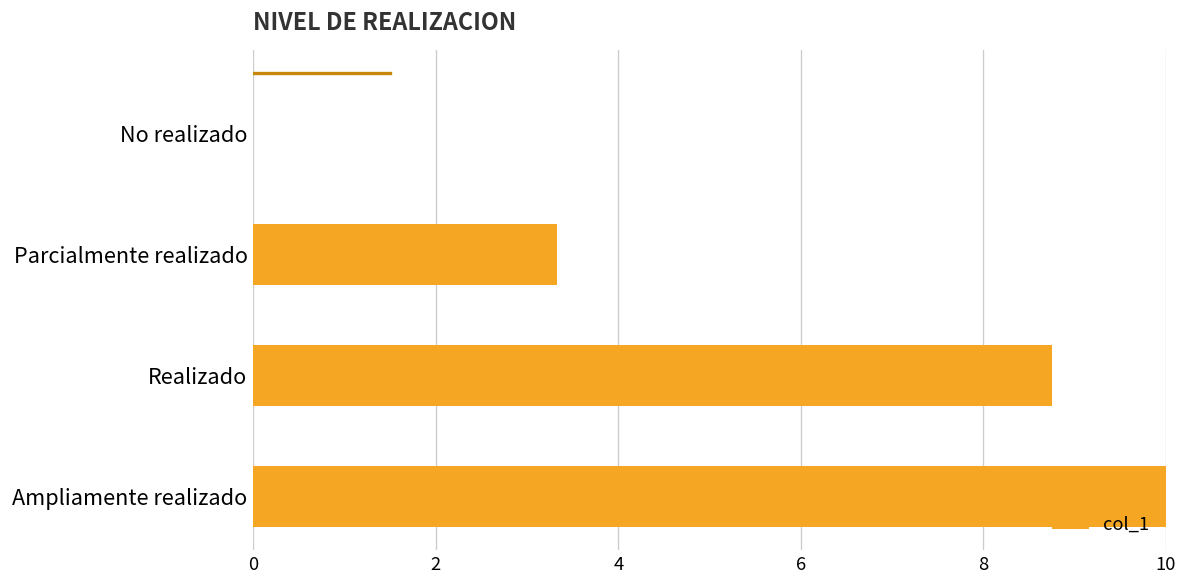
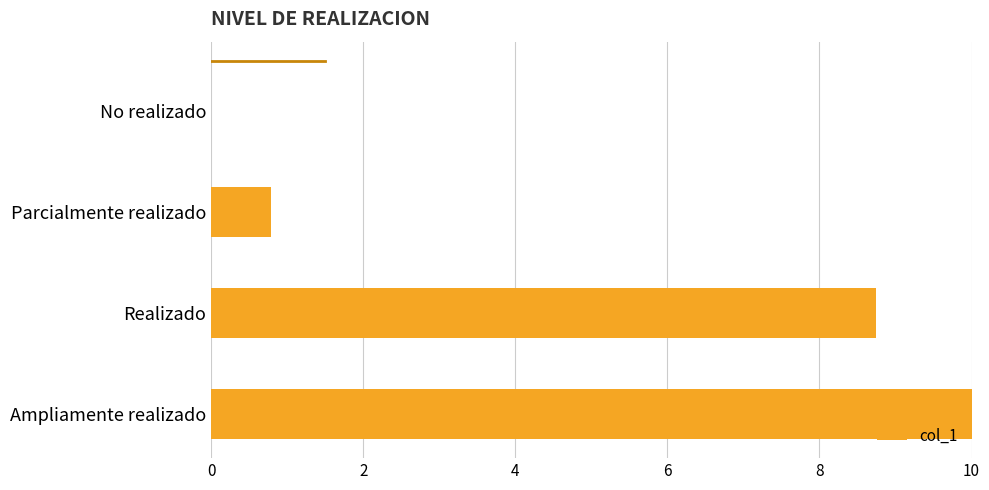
Parcialmente realizado: 3.3 -> 0.8
